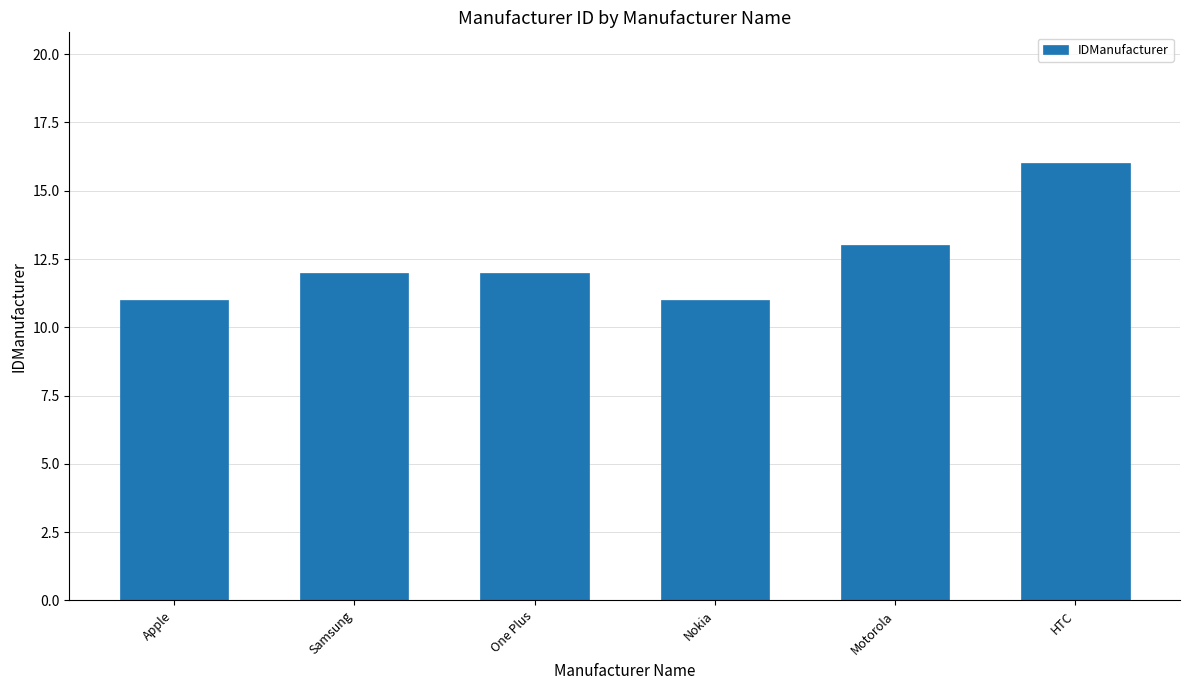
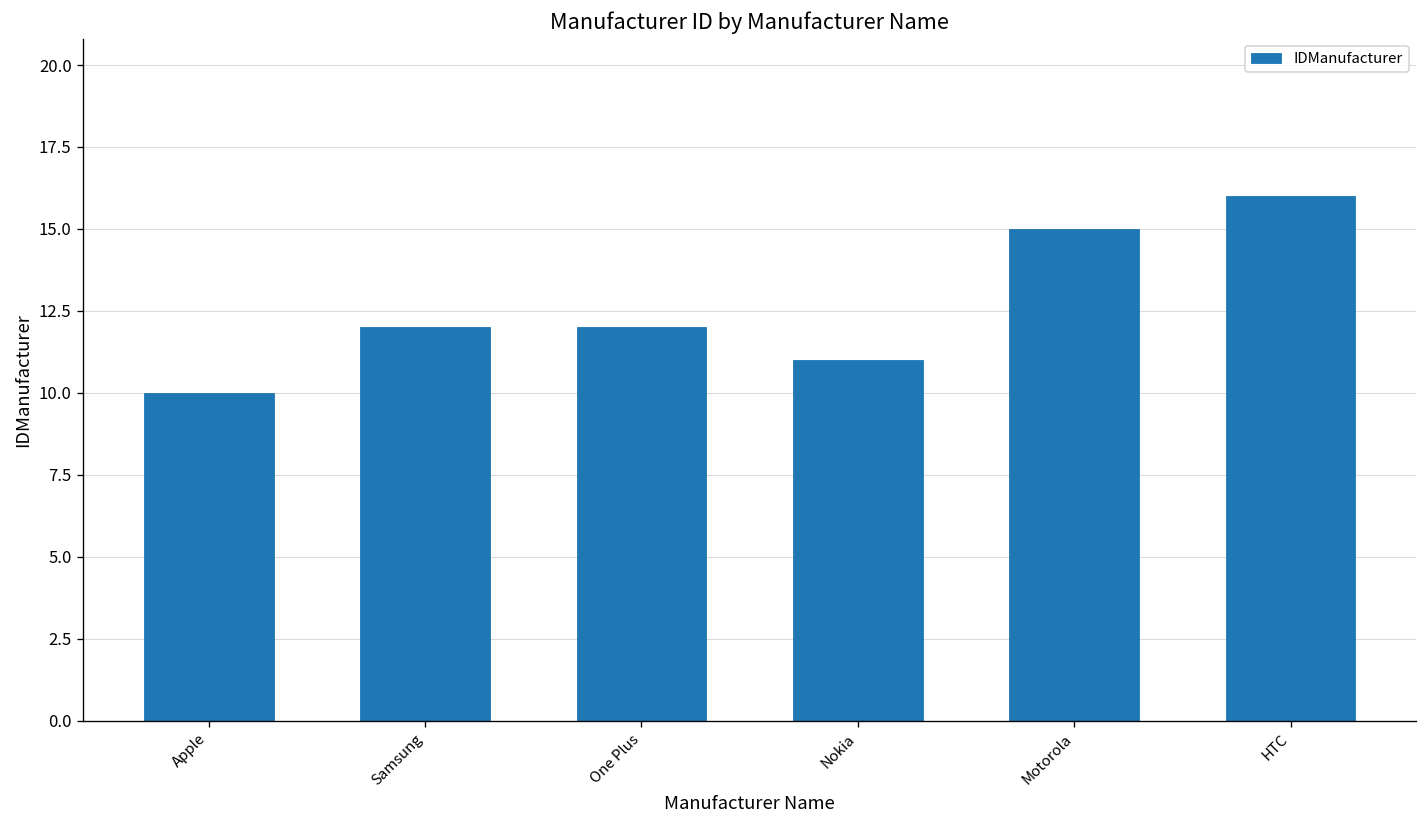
Apple: 11 -> 10
Motorola: 13 -> 15
